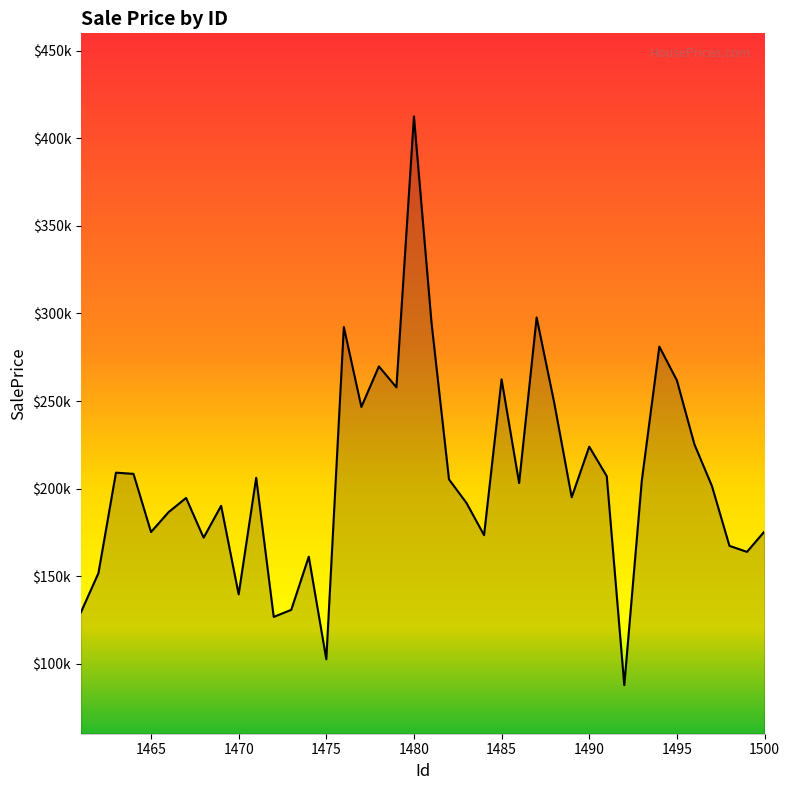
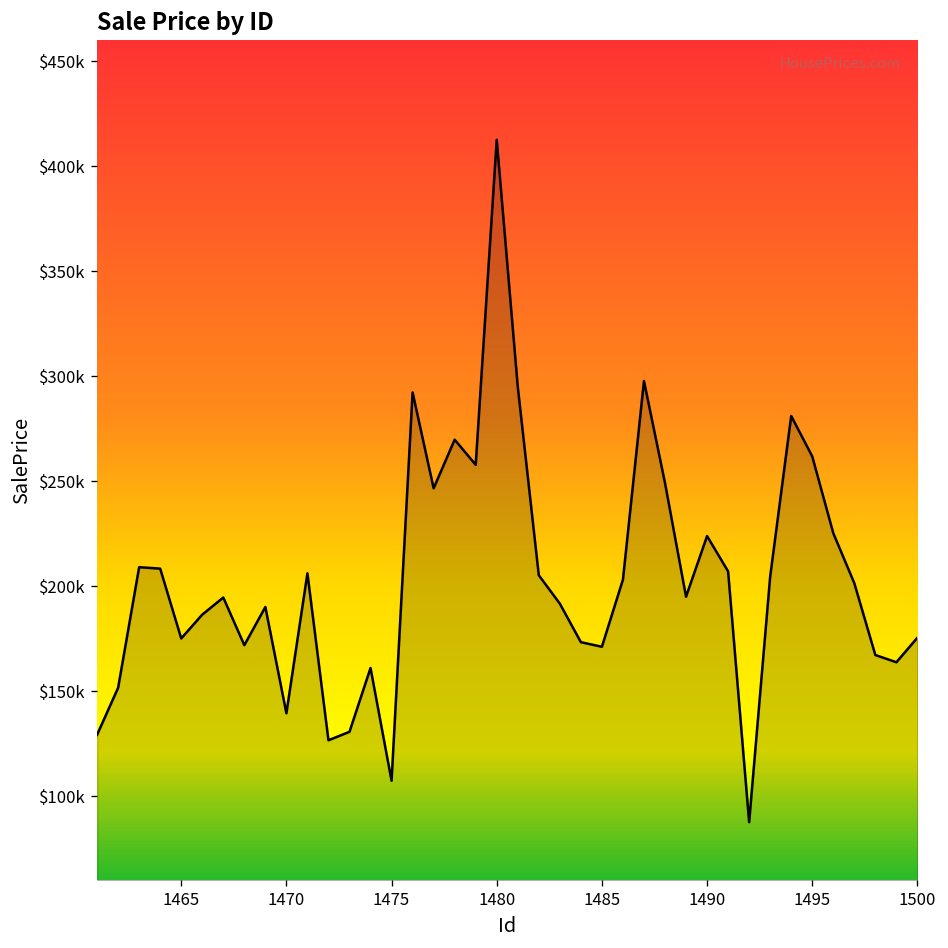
1475: $103000 -> $107000
1485: $262000 -> $171000
